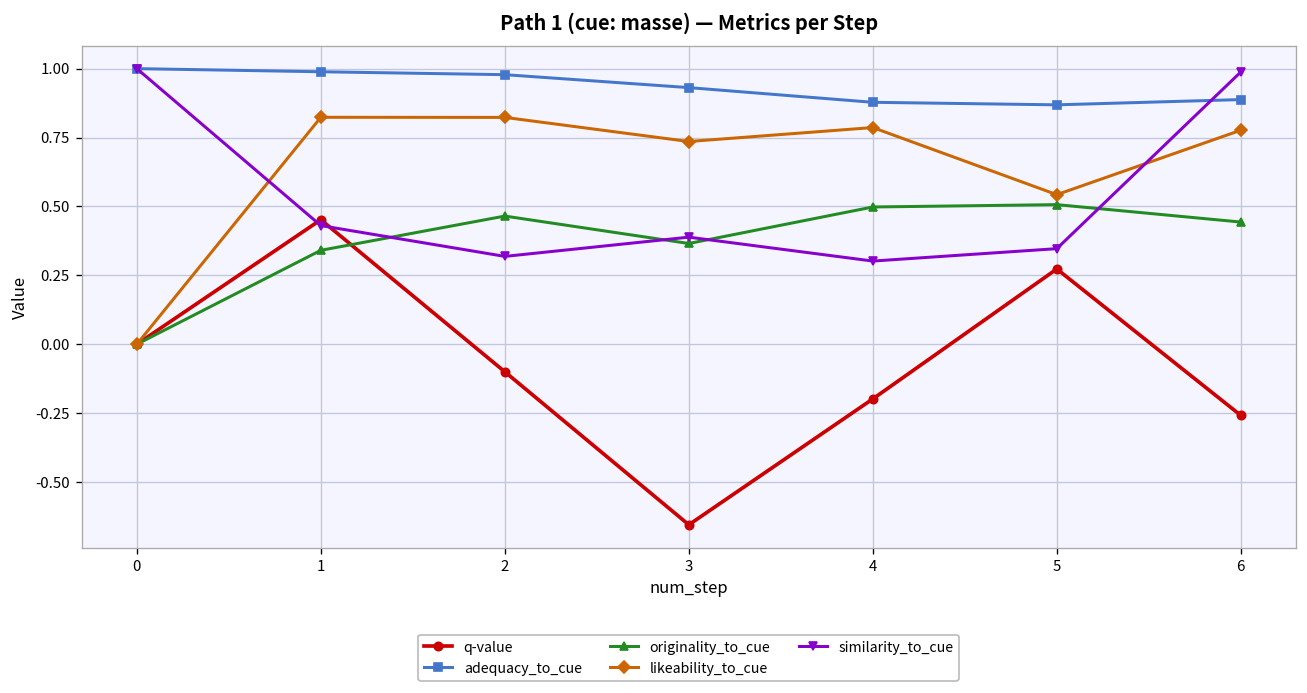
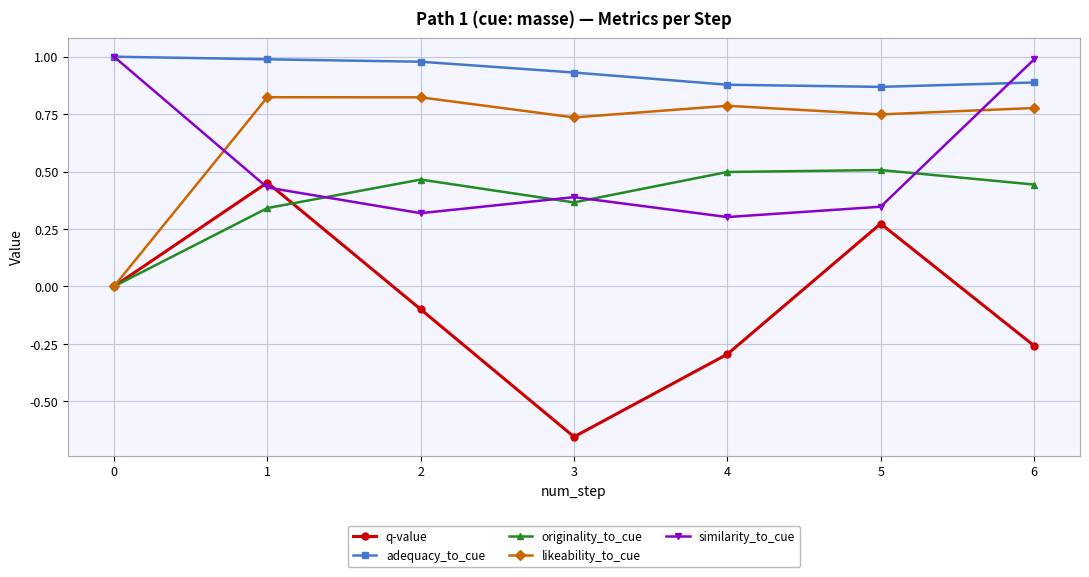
q-value, 4: -0.20 -> -0.30
likeability_to_cue, 5: 0.54 -> 0.75
